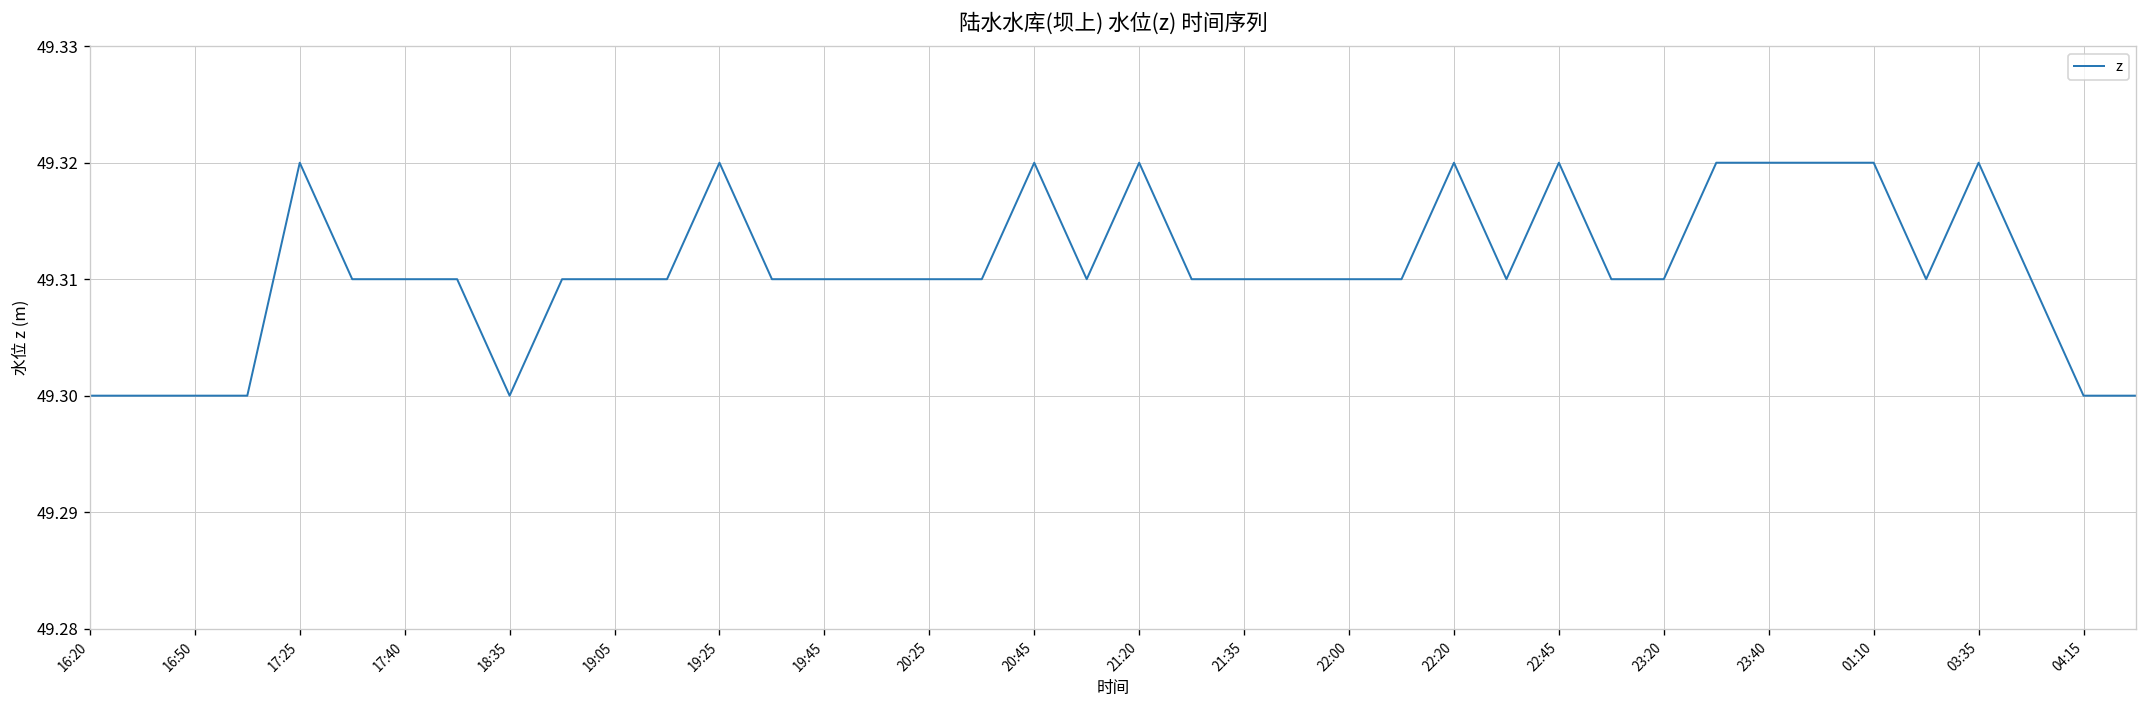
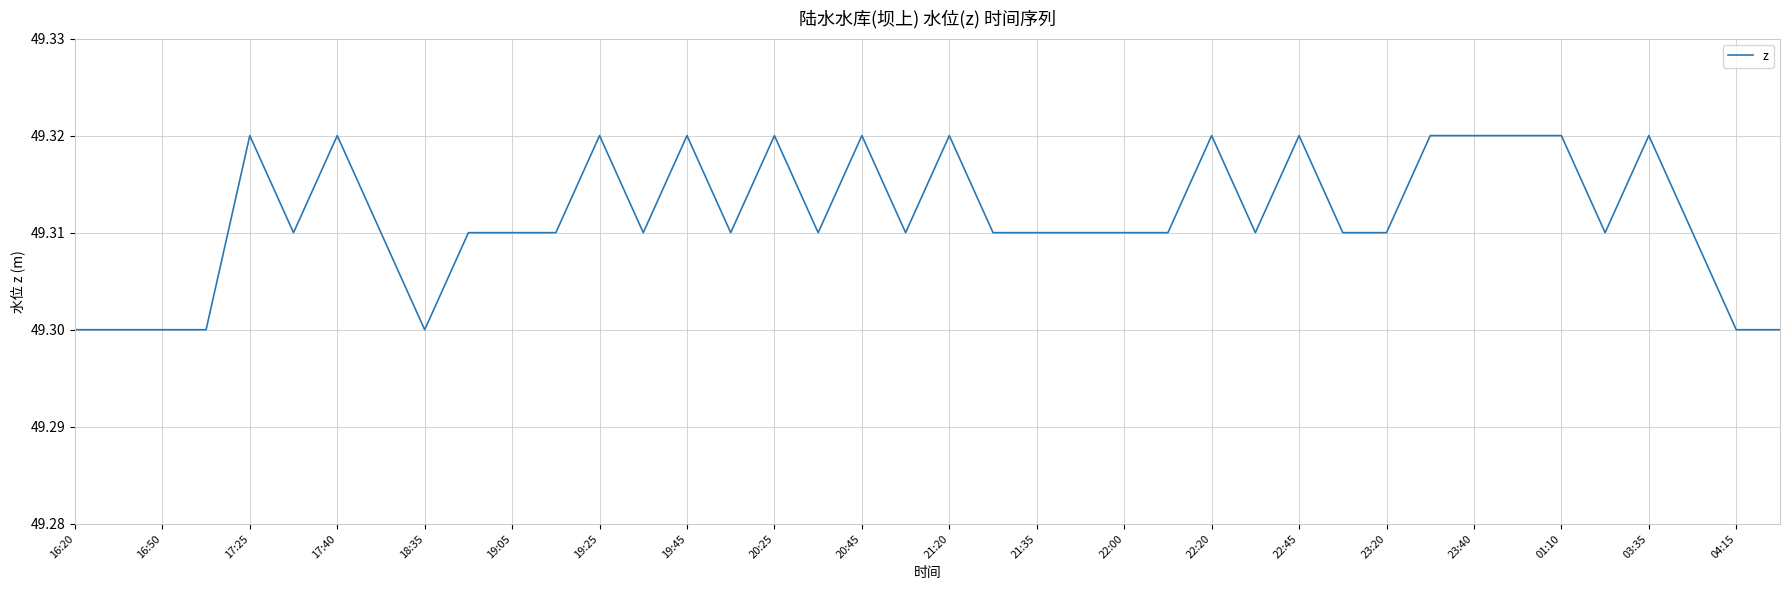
17:40: 49.31 -> 49.32
19:45: 49.31 -> 49.32
20:25: 49.31 -> 49.32
